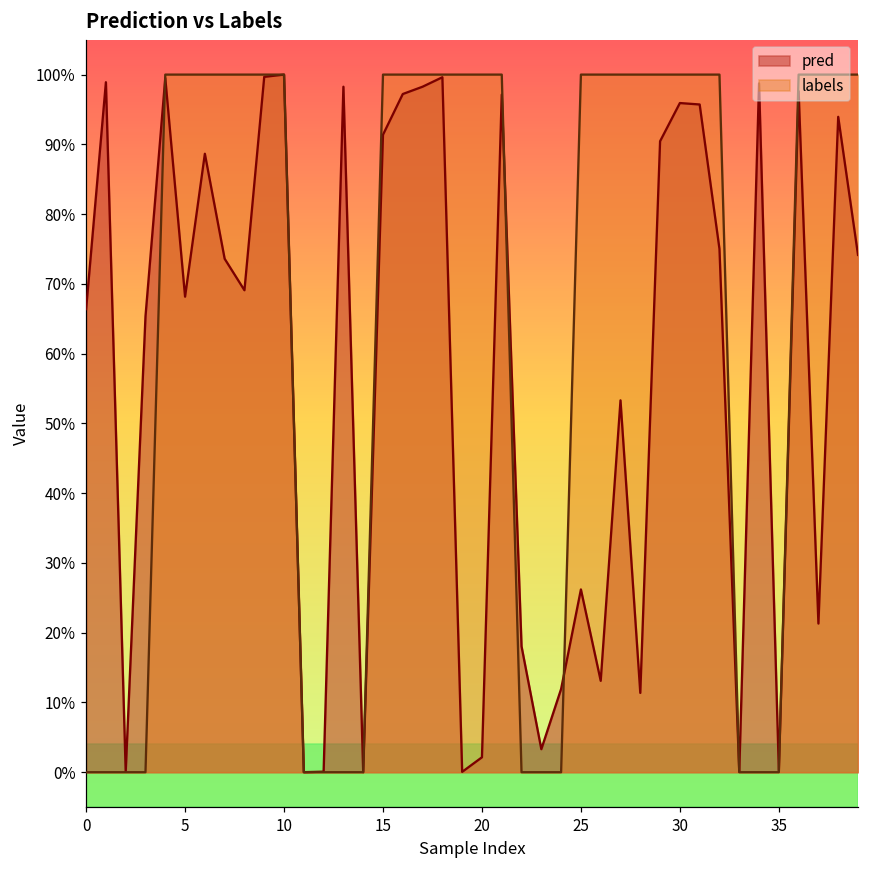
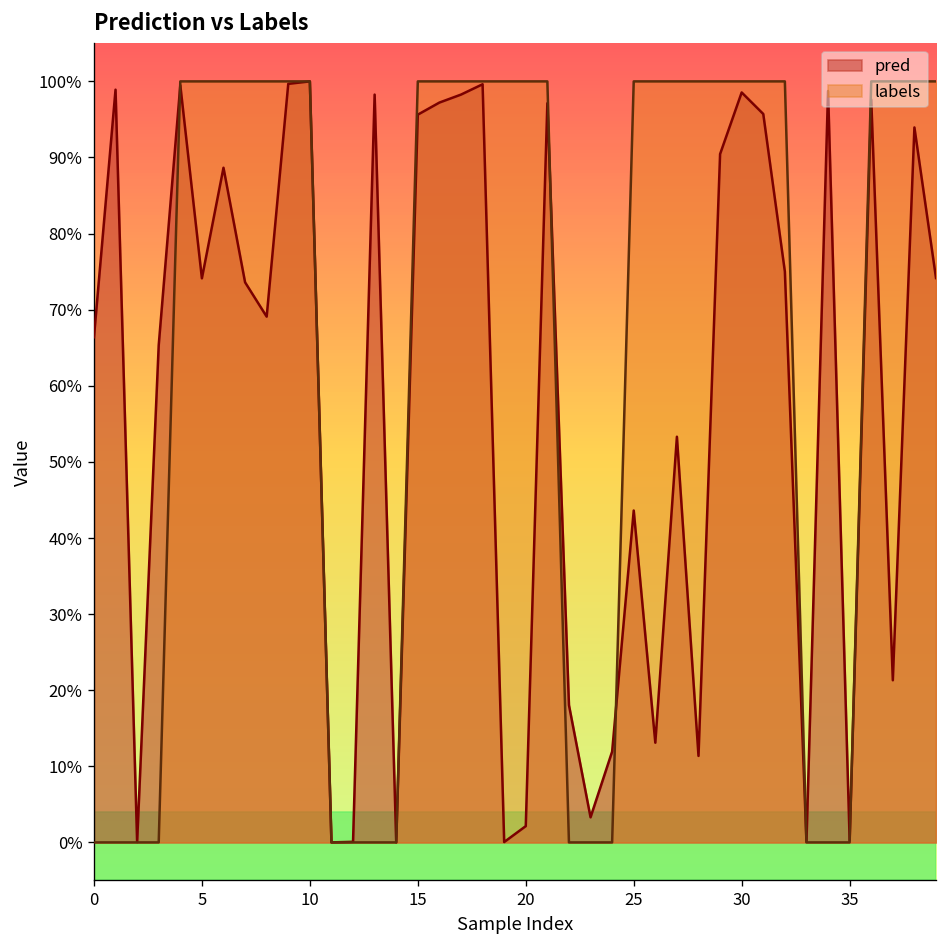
pred, 5: 68% -> 74%
pred, 15: 91% -> 96%
pred, 25: 26% -> 44%
pred, 30: 96% -> 99%
